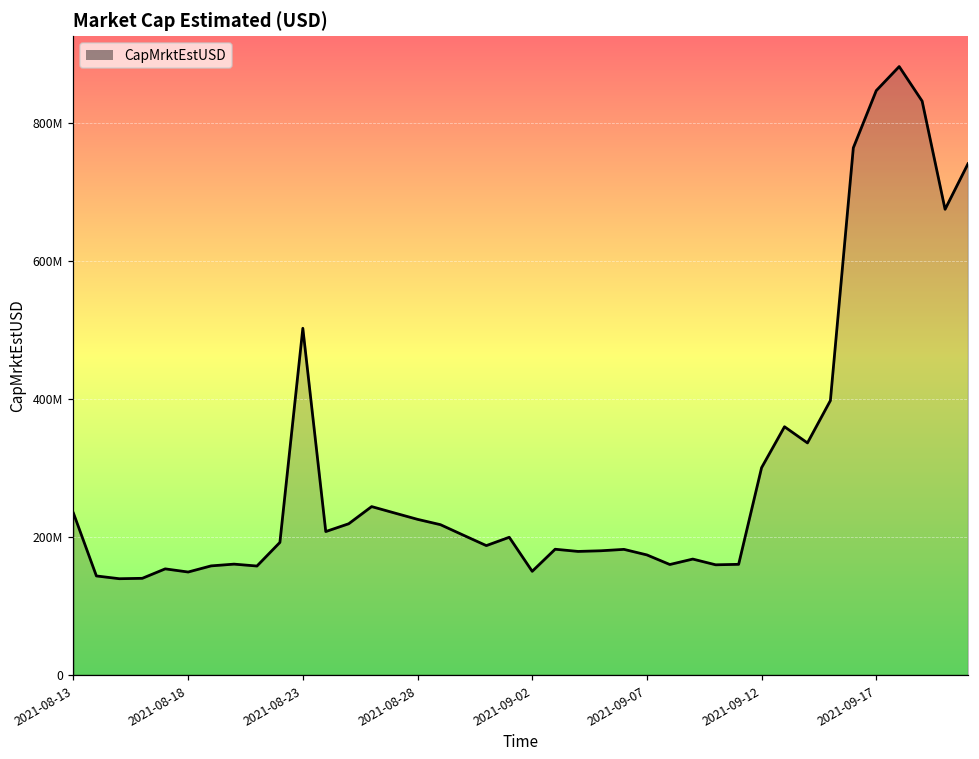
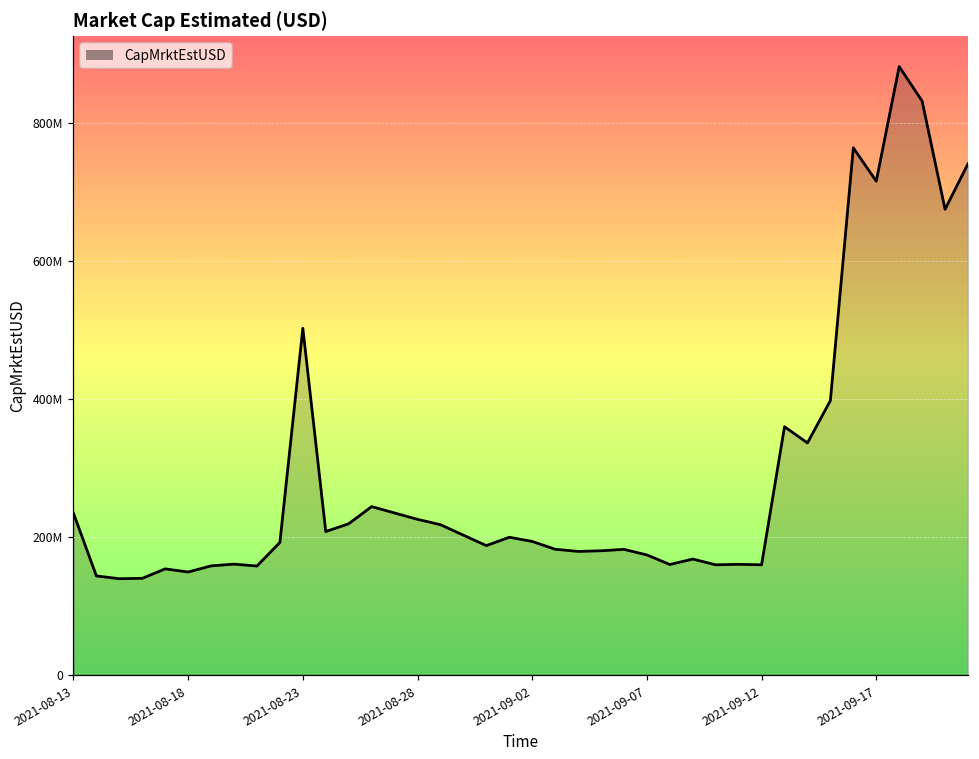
2021-09-02: 150000000 -> 190000000
2021-09-12: 300000000 -> 160000000
2021-09-17: 850000000 -> 720000000
